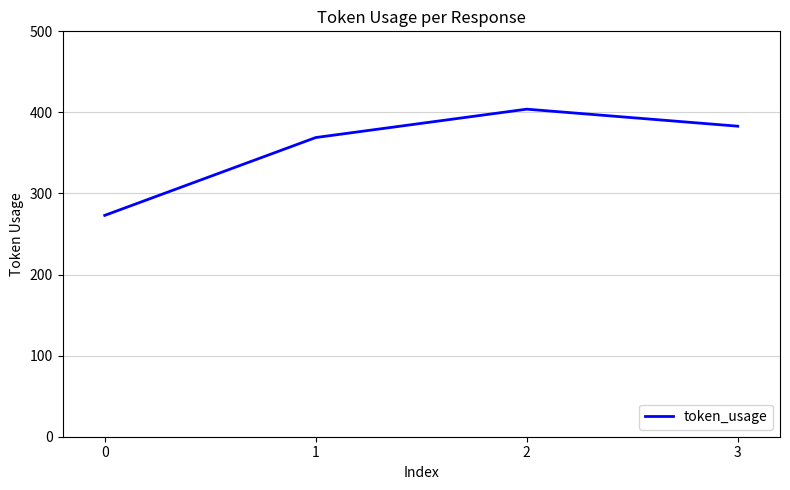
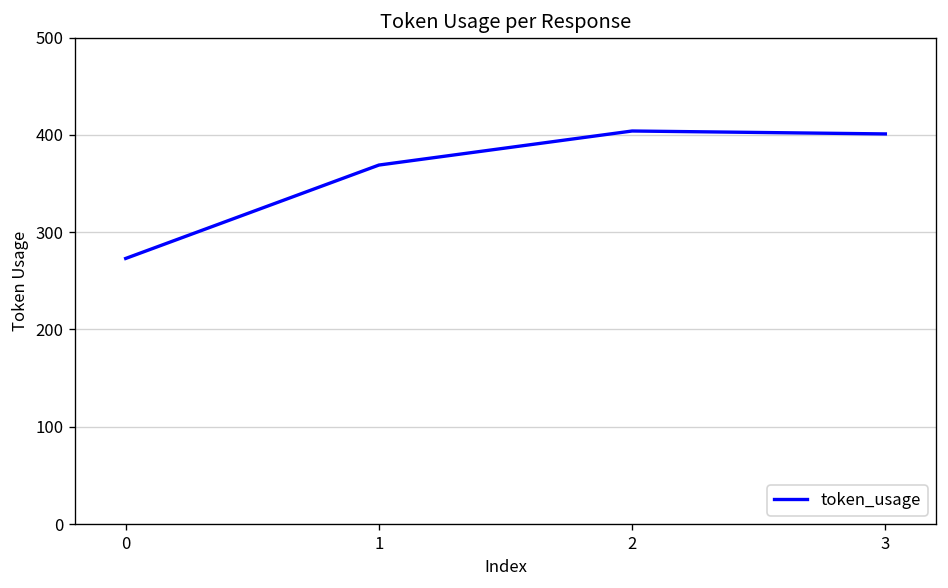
3: 380 -> 400
